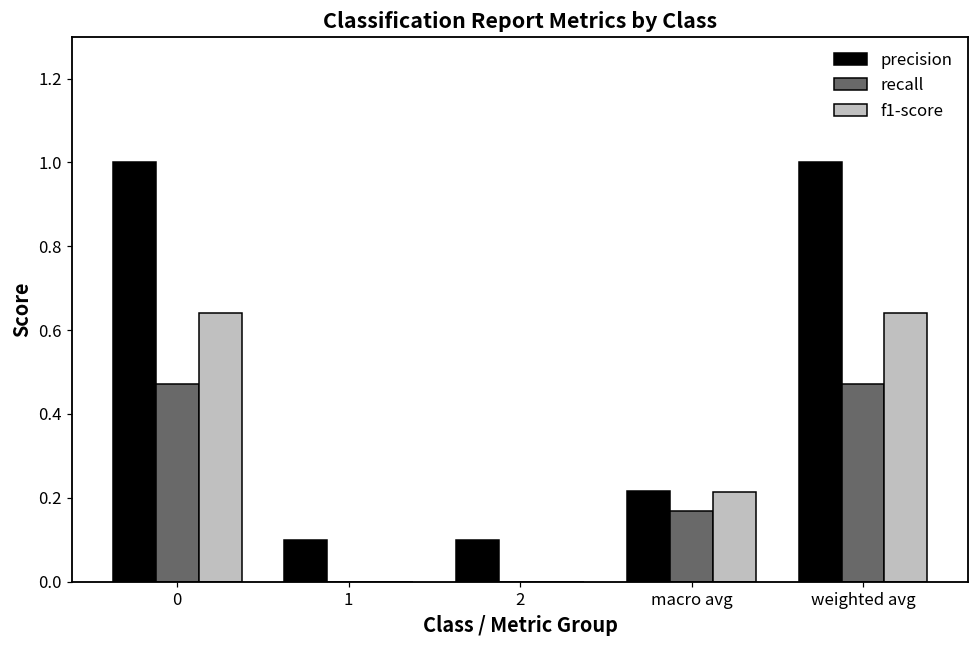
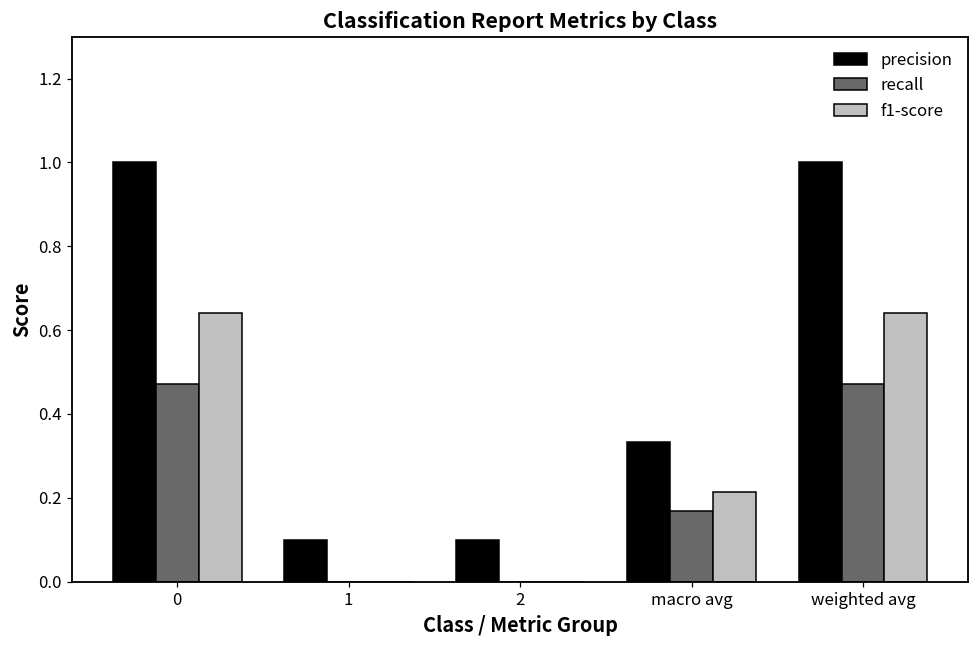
precision, macro avg: 0.22 -> 0.33
